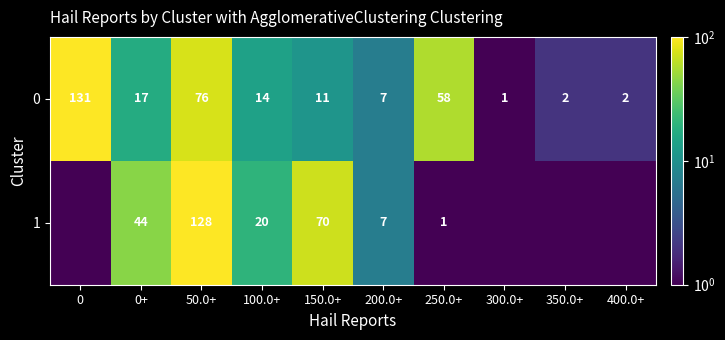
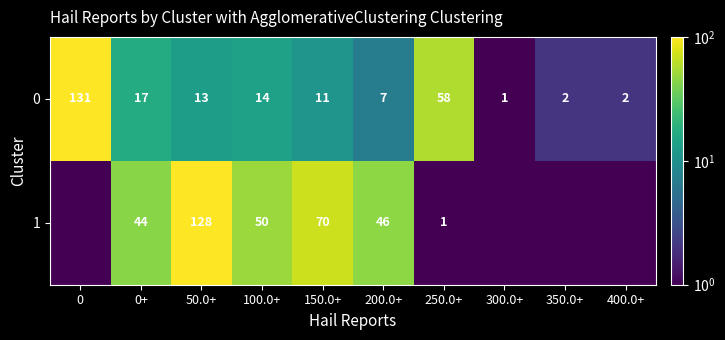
0, 50.0+: 76 -> 13
1, 100.0+: 20 -> 50
1, 200.0+: 7 -> 46
